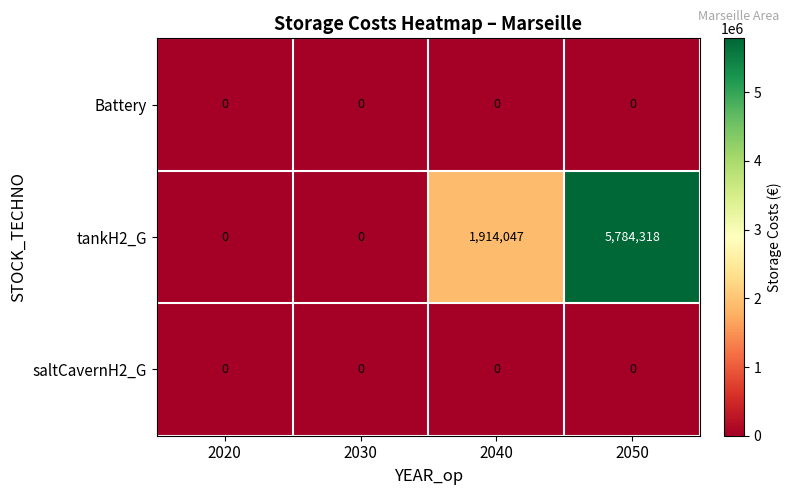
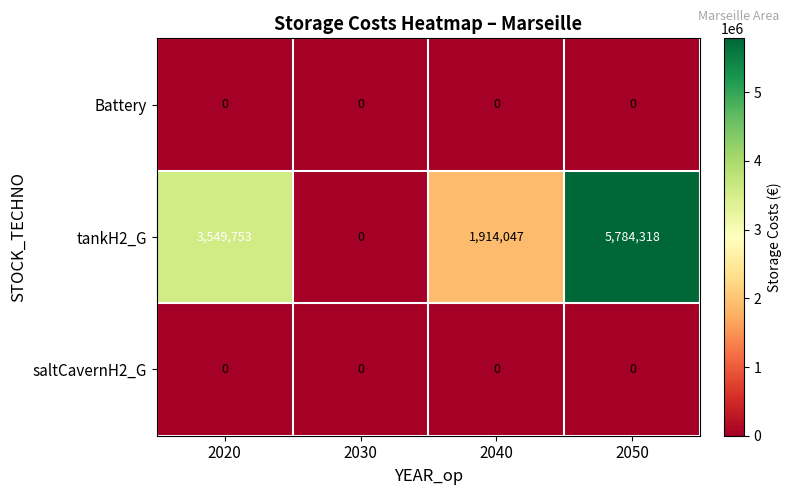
tankH2_G, 2020: 0 -> 3,549,753
